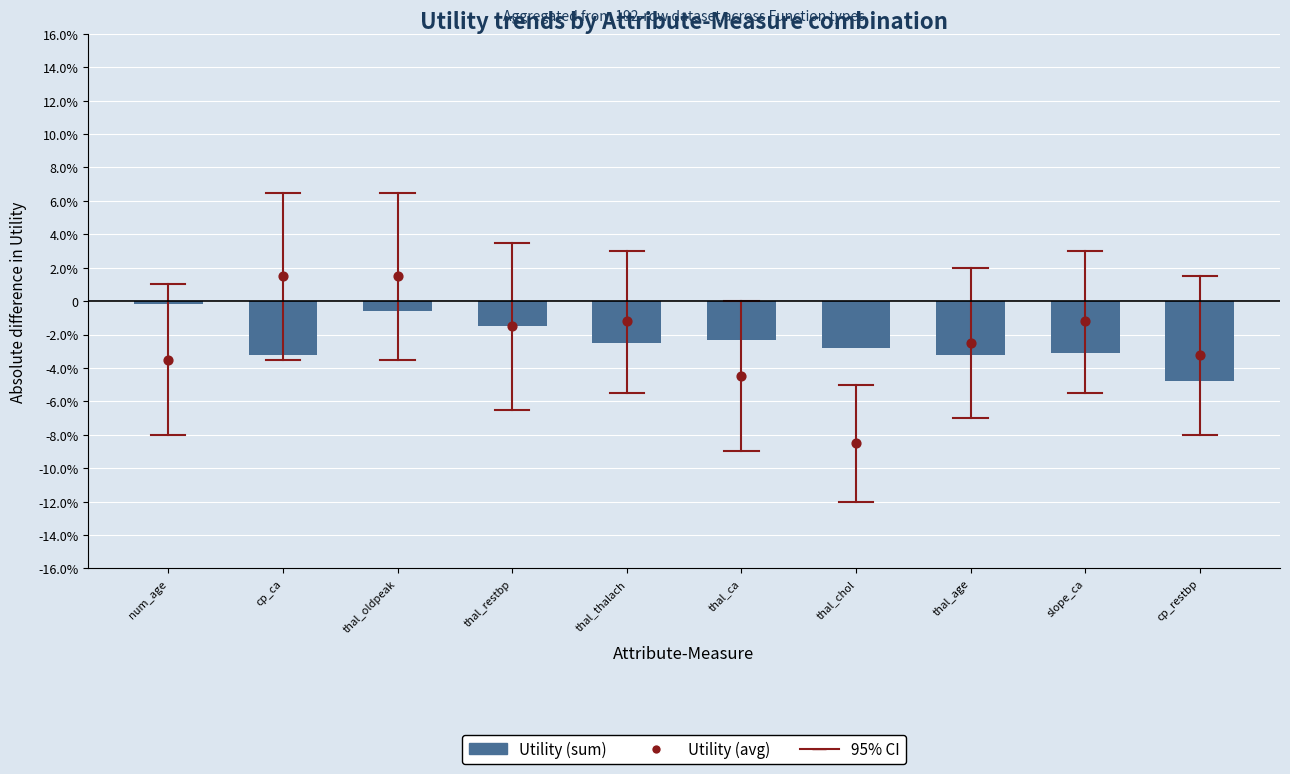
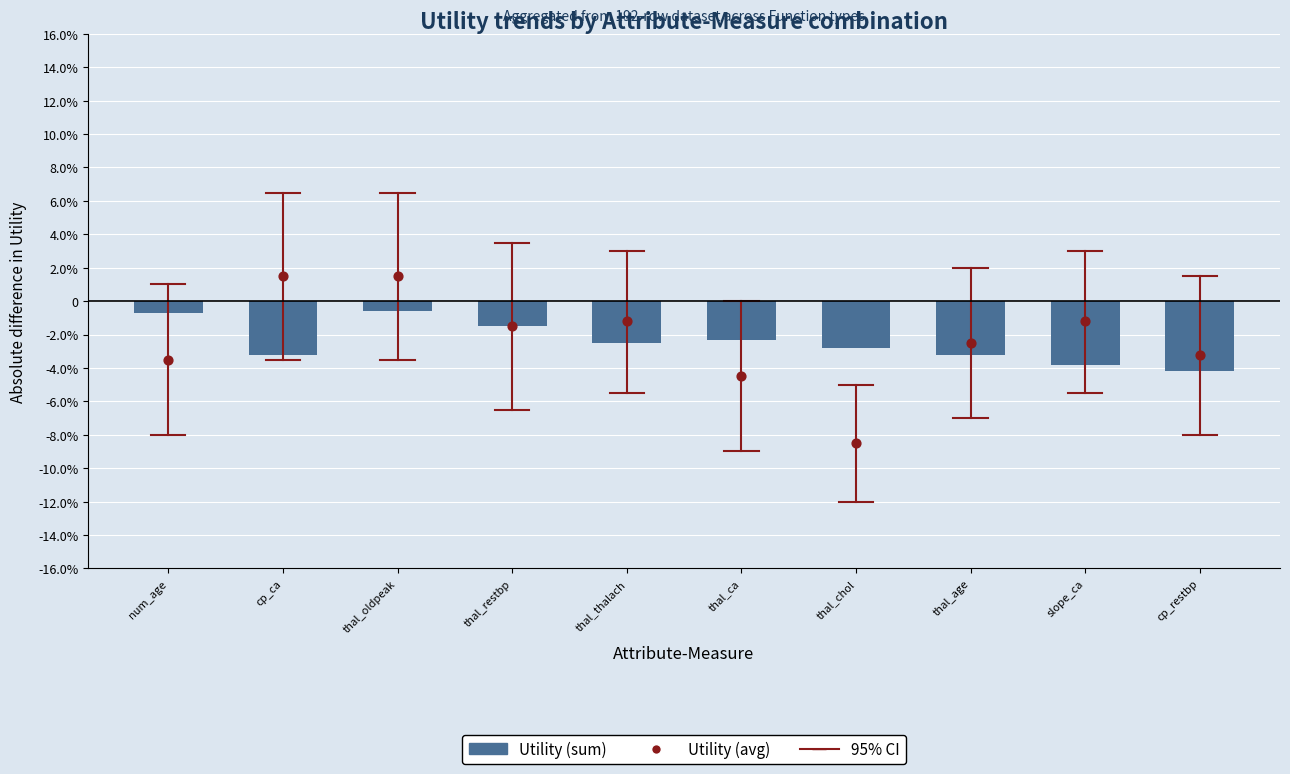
Utility (sum), num_age: -0.2% -> -0.7%
Utility (sum), slope_ca: -3.1% -> -3.8%
Utility (sum), cp_restbp: -4.8% -> -4.2%
